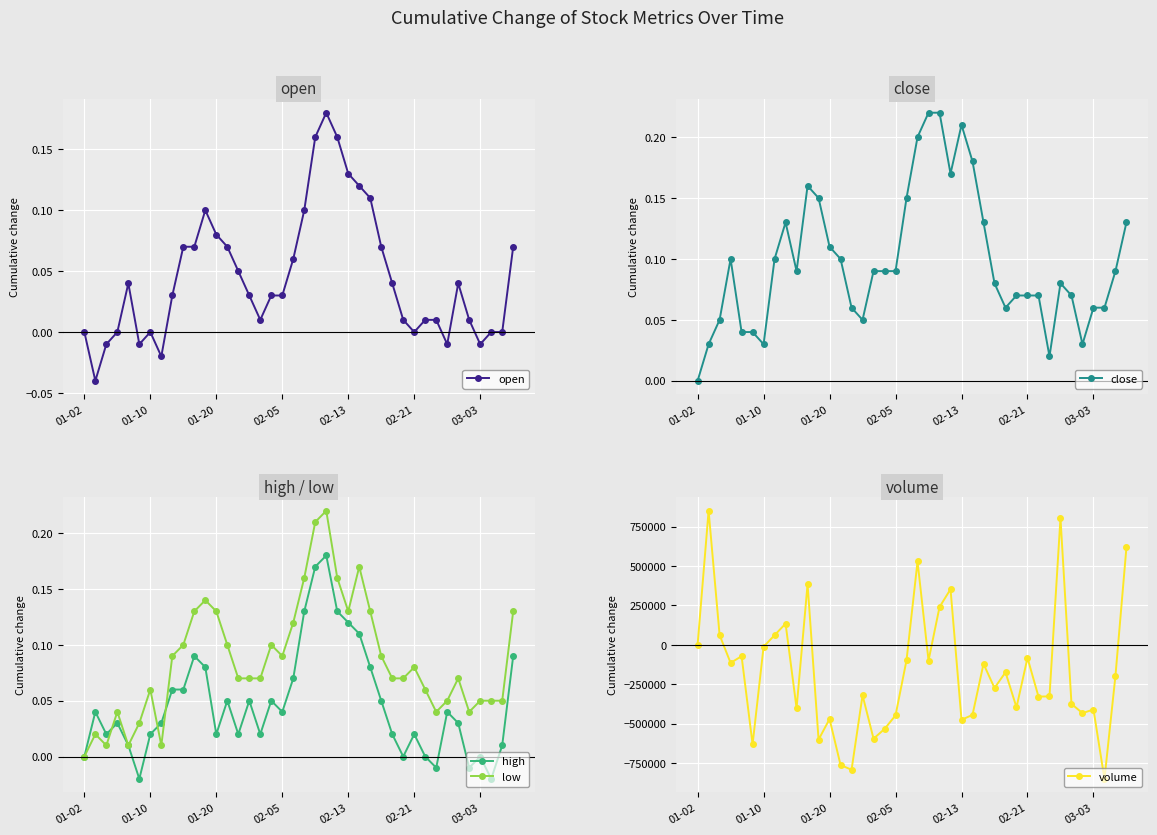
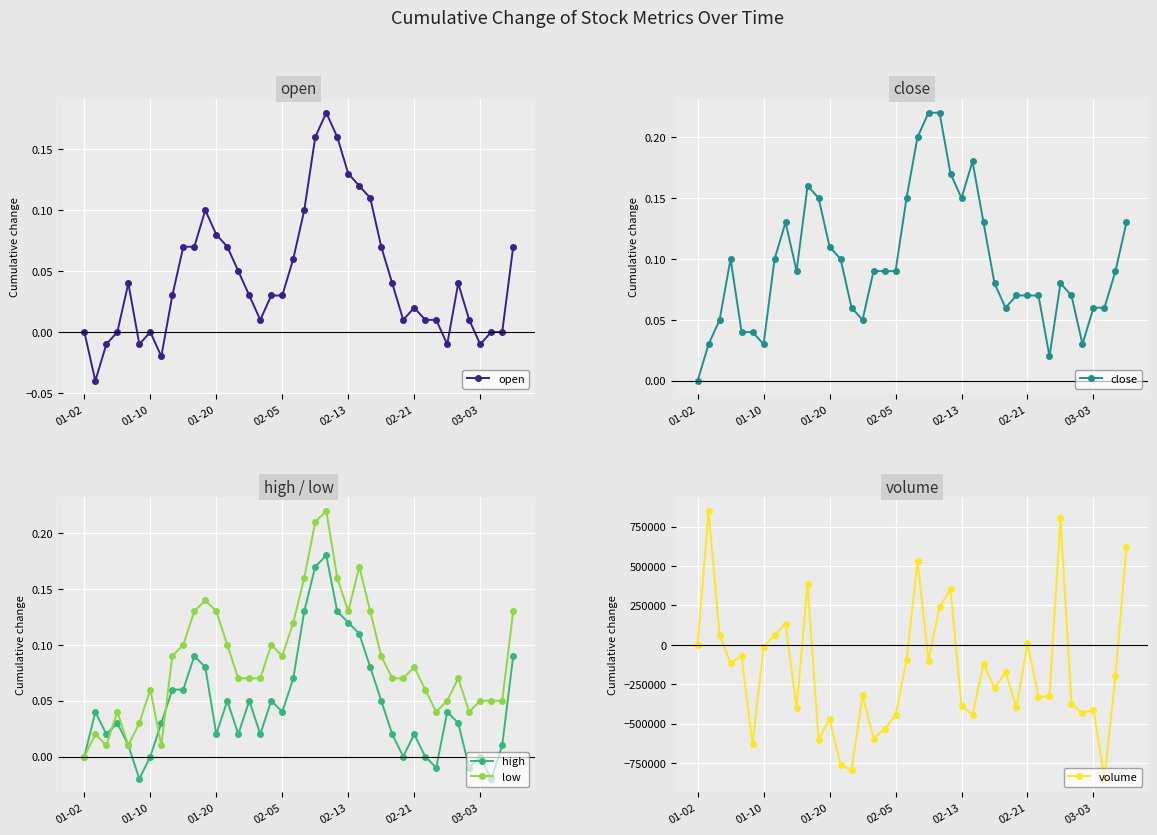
open, 02-21: 0.000 -> 0.020
close, 02-13: 0.210 -> 0.150
high / low, high, 01-10: 0.020 -> 0.000
volume, 02-13: -480000 -> -390000
volume, 02-21: -80000 -> 10000
